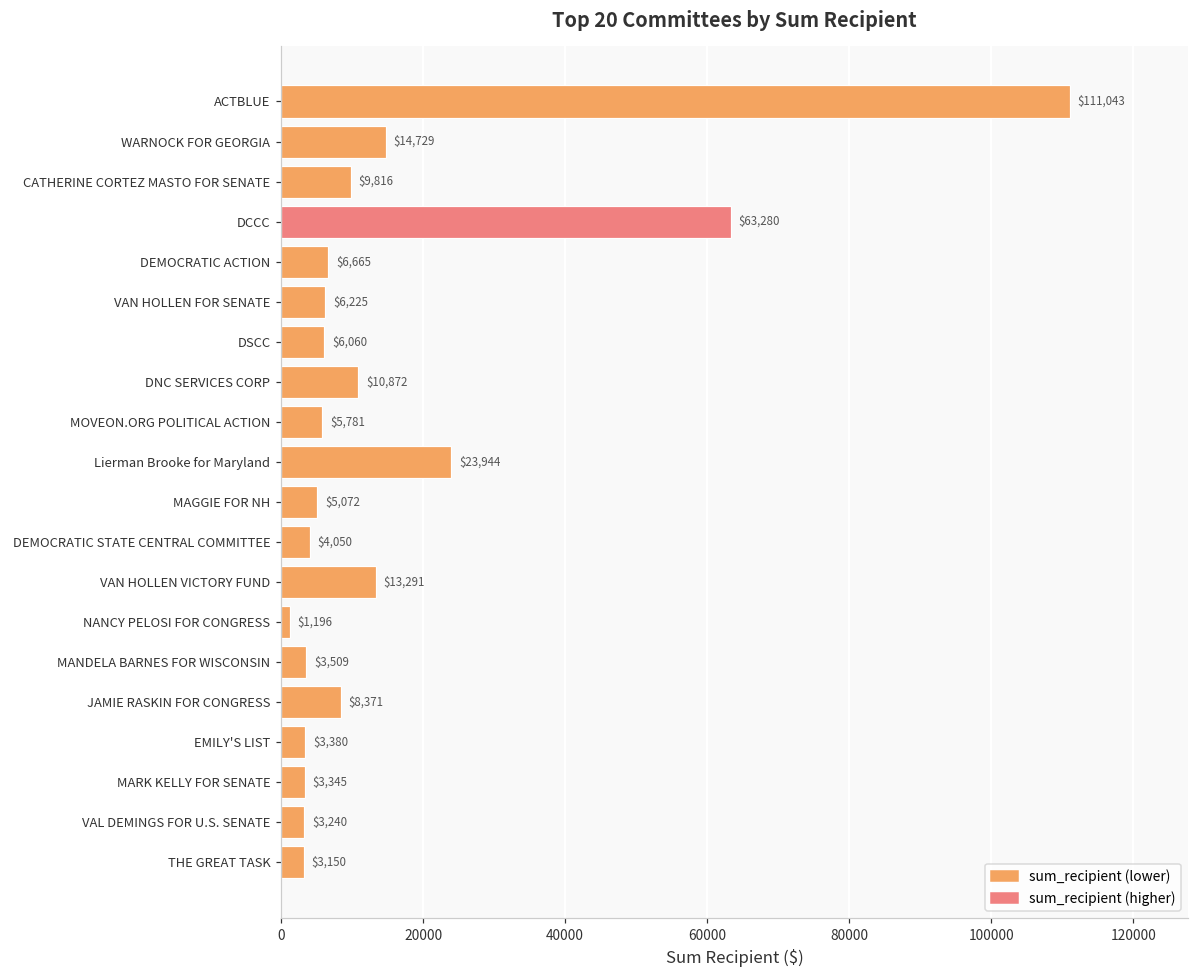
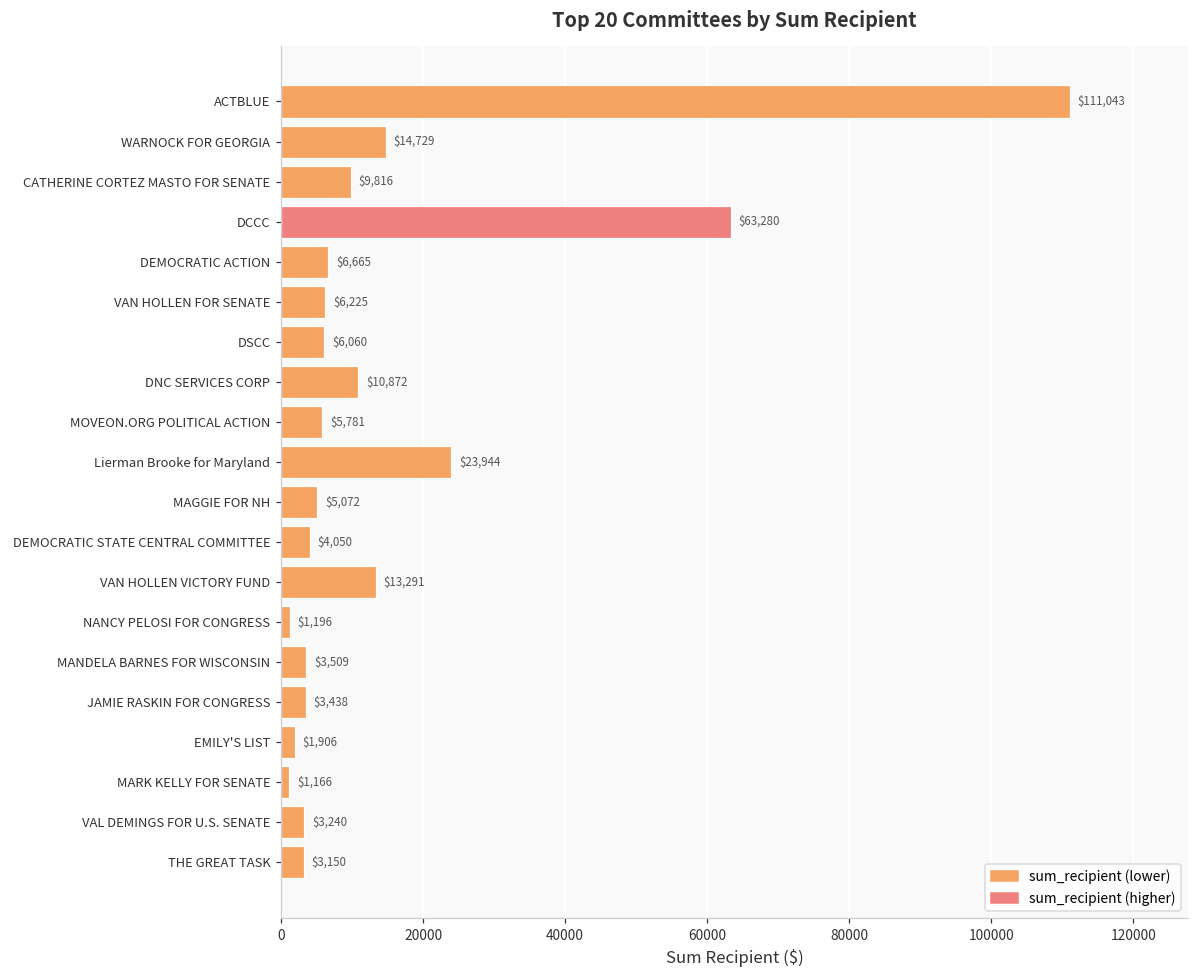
JAMIE RASKIN FOR CONGRESS: $8,371 -> $3,438
EMILY'S LIST: $3,380 -> $1,906
MARK KELLY FOR SENATE: $3,345 -> $1,166
